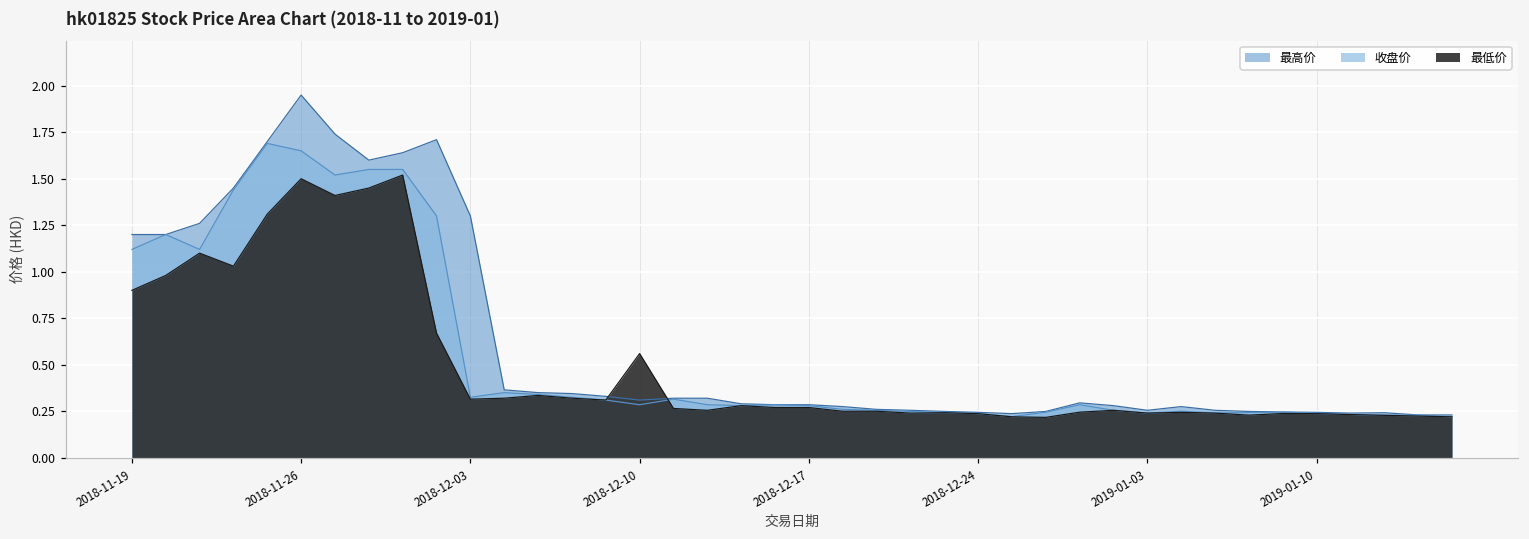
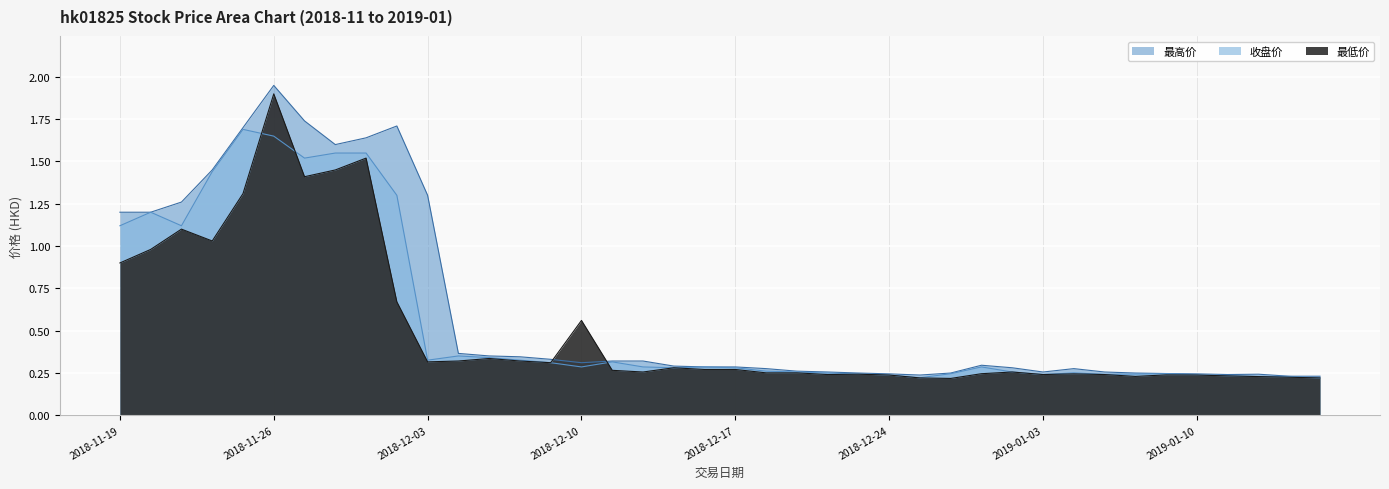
最低价, 2018-11-26: 1.5 -> 1.9
